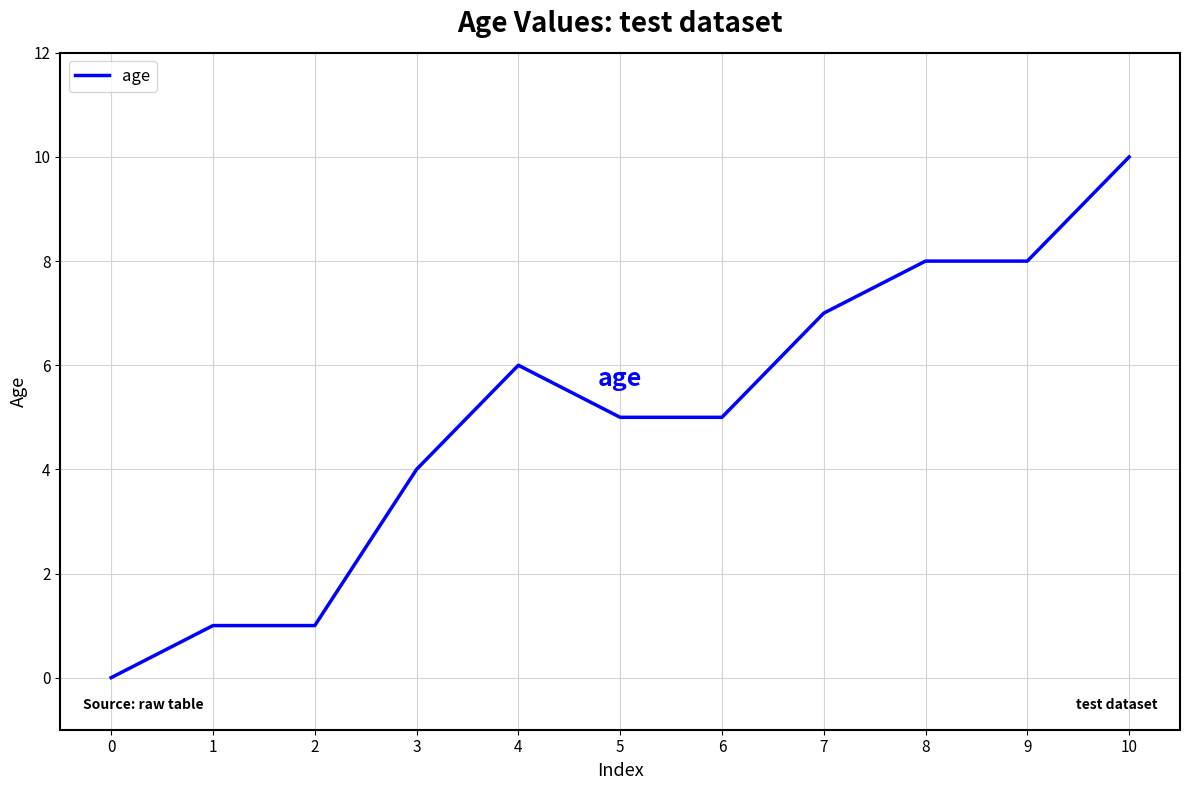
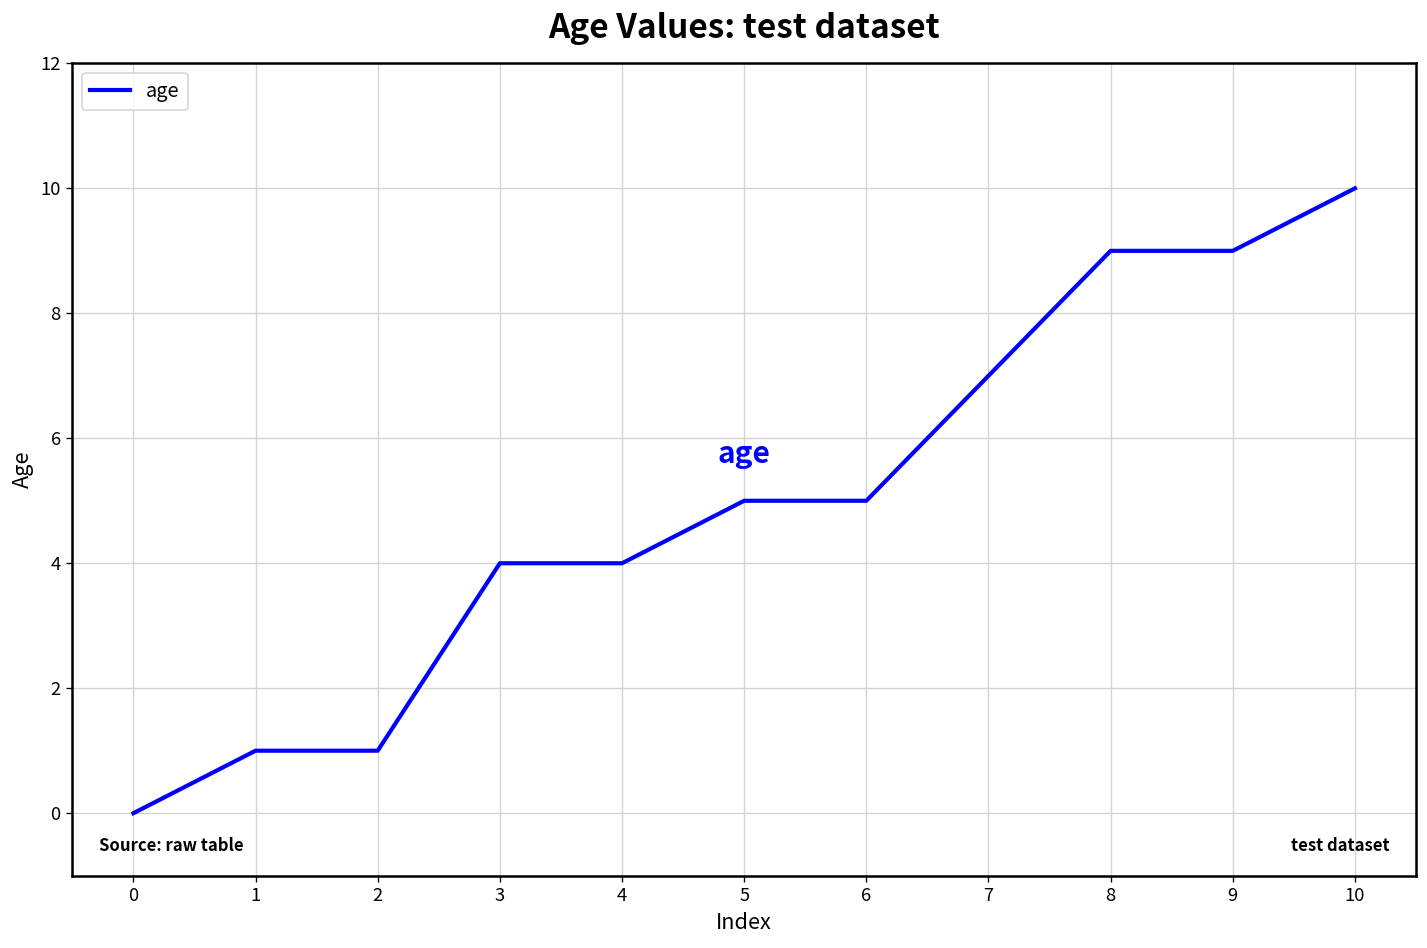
4: 6 -> 4
8: 8 -> 9
9: 8 -> 9
